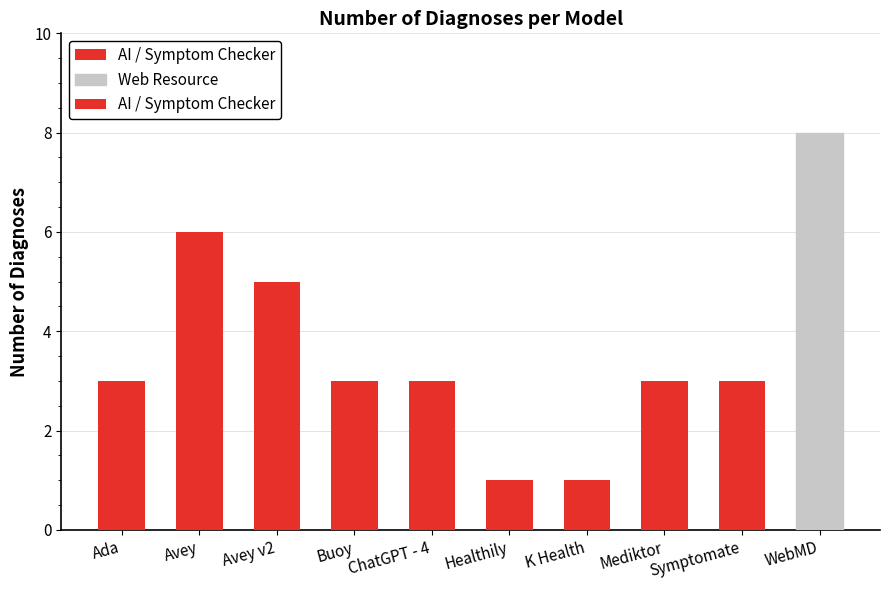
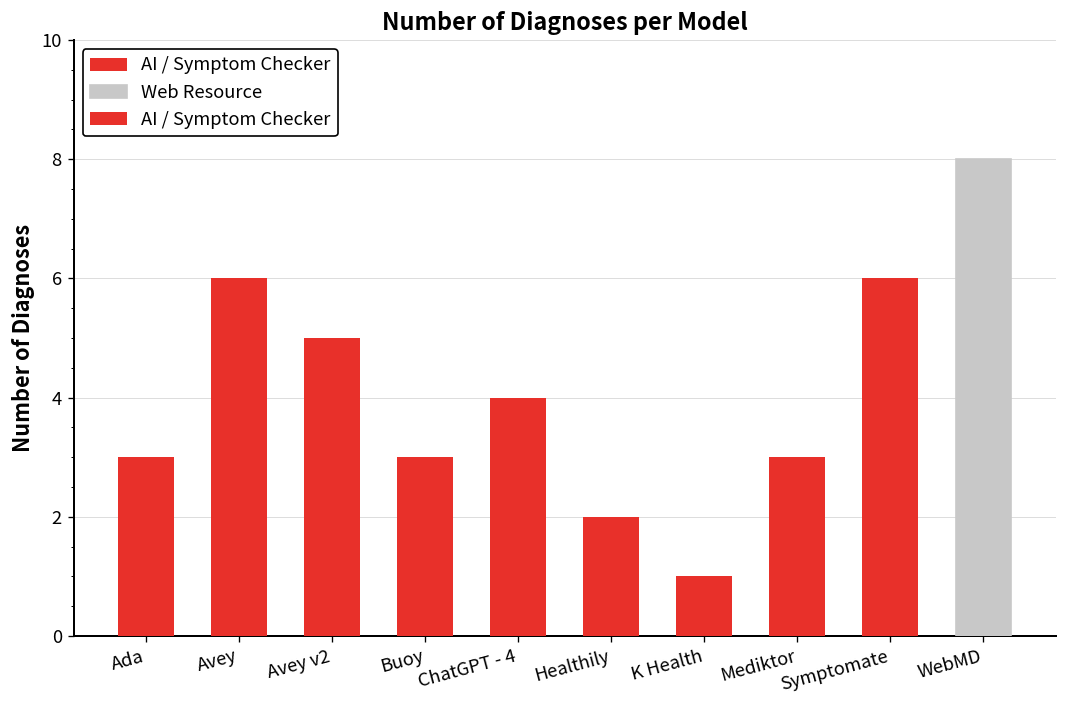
ChatGPT - 4: 3 -> 4
Healthily: 1 -> 2
Symptomate: 3 -> 6
